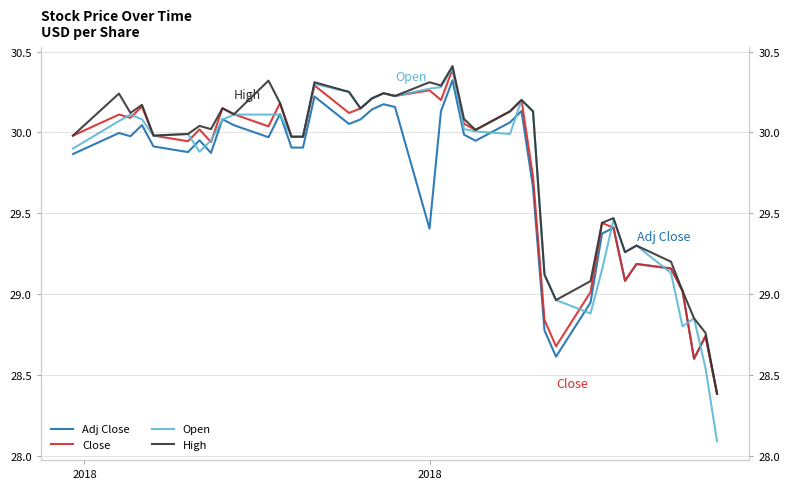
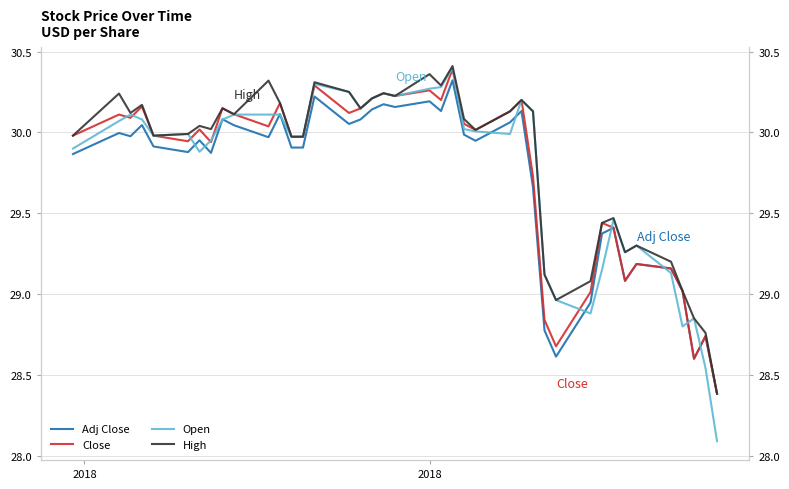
Adj Close, 2018: 29.41 -> 30.19
High, 2018: 30.31 -> 30.36
